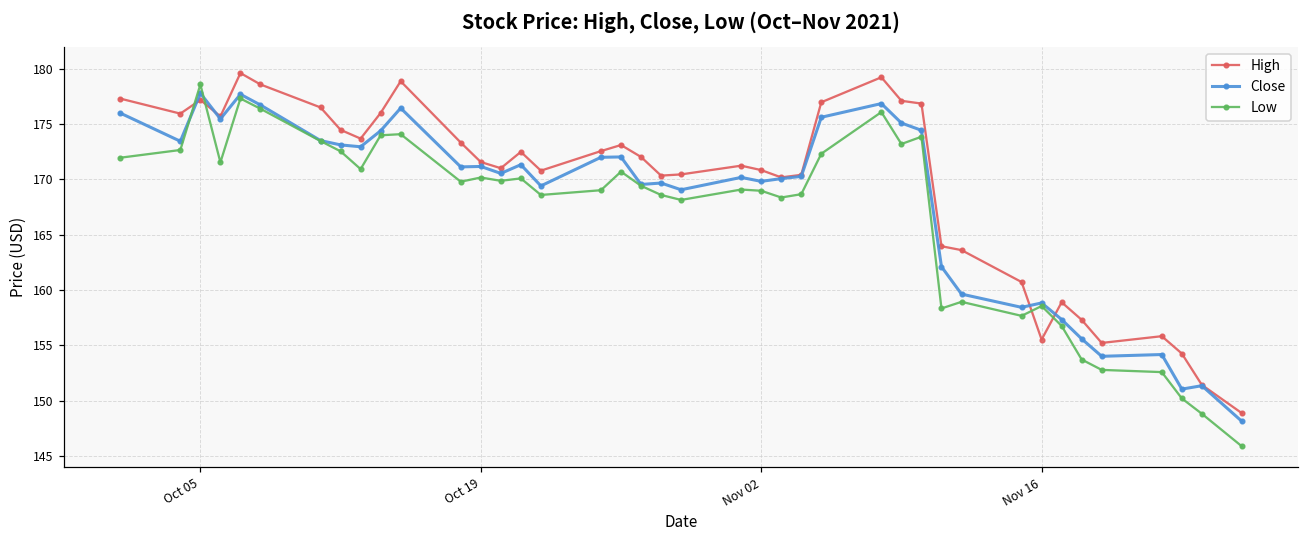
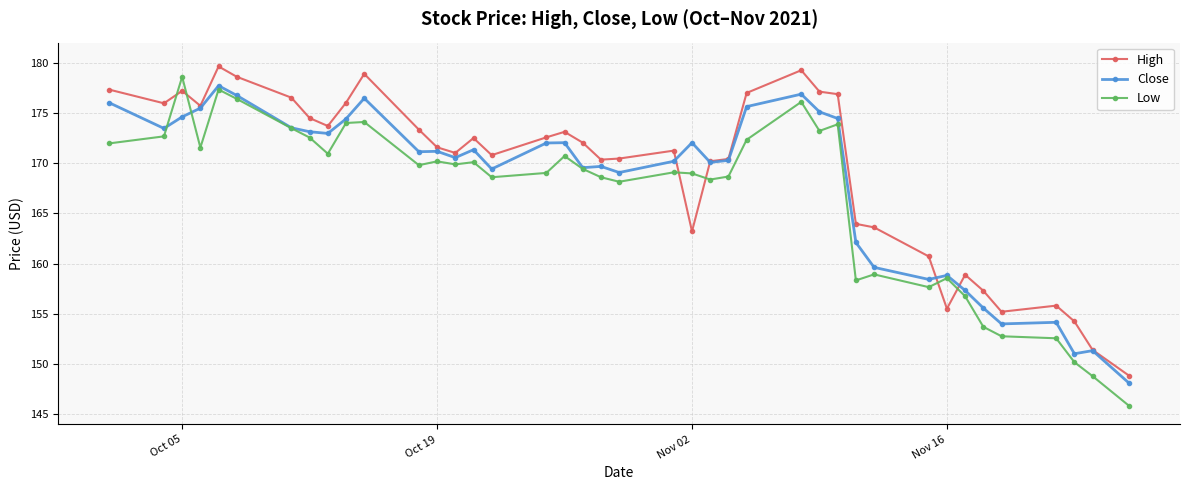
Close, Oct 05: 177.8 -> 174.6
High, Nov 02: 170.9 -> 163.2
Close, Nov 02: 169.8 -> 172.0
